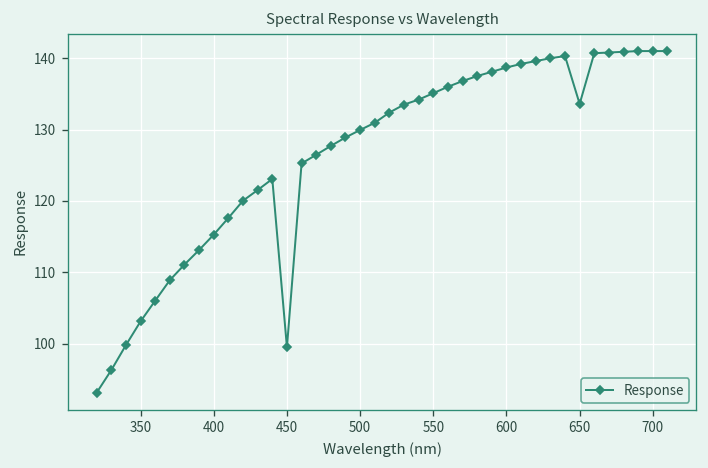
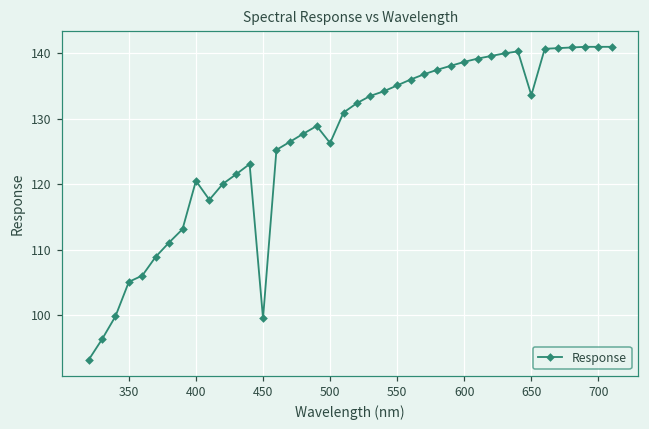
350: 103 -> 105
400: 115 -> 121
500: 130 -> 126
